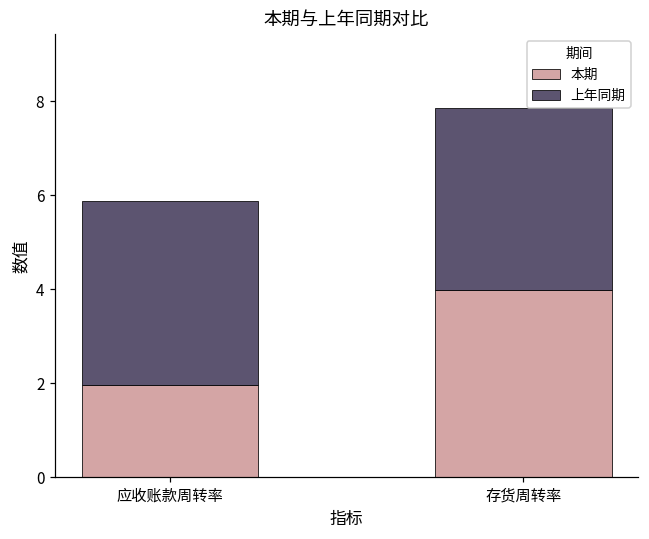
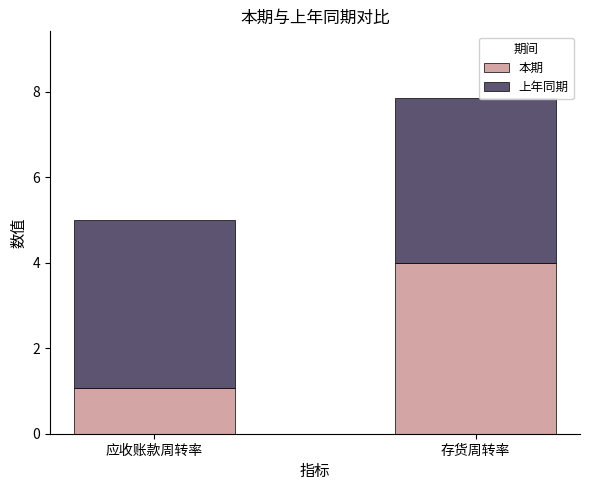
本期, 应收账款周转率: 2.0 -> 1.1
